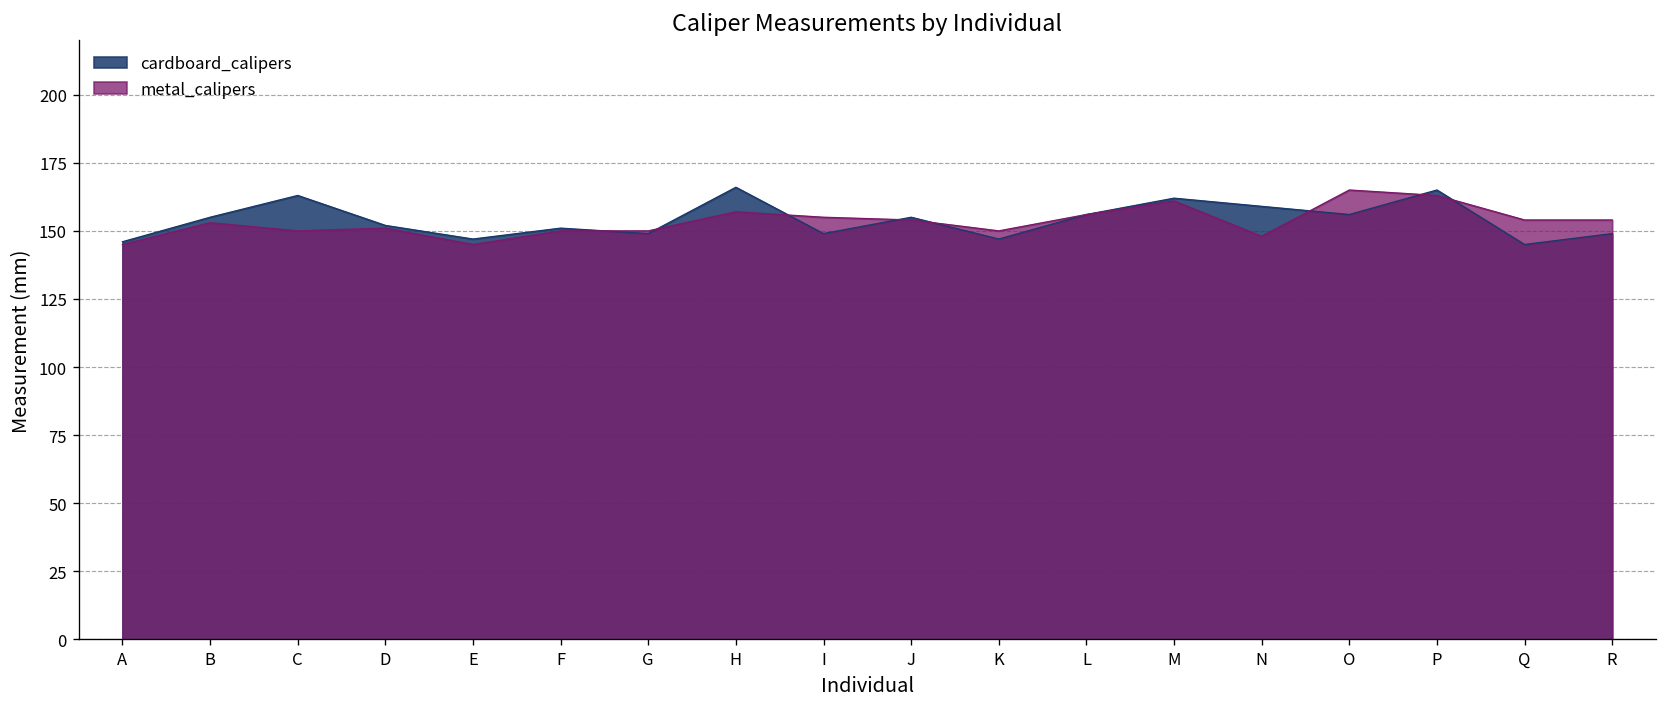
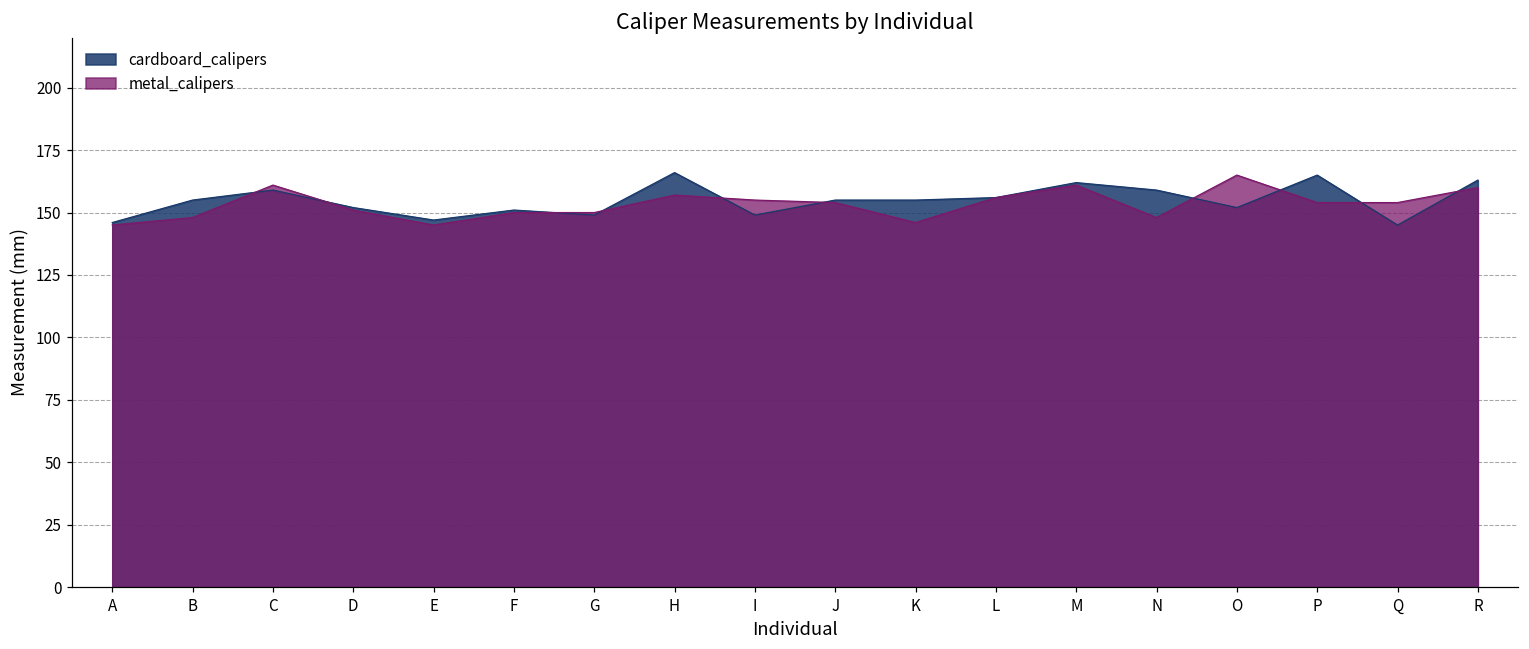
metal_calipers, B: 153 -> 148
cardboard_calipers, C: 163 -> 159
metal_calipers, C: 150 -> 161
cardboard_calipers, K: 147 -> 155
metal_calipers, K: 150 -> 146
cardboard_calipers, O: 156 -> 152
metal_calipers, P: 163 -> 154
cardboard_calipers, R: 149 -> 163
metal_calipers, R: 154 -> 160
